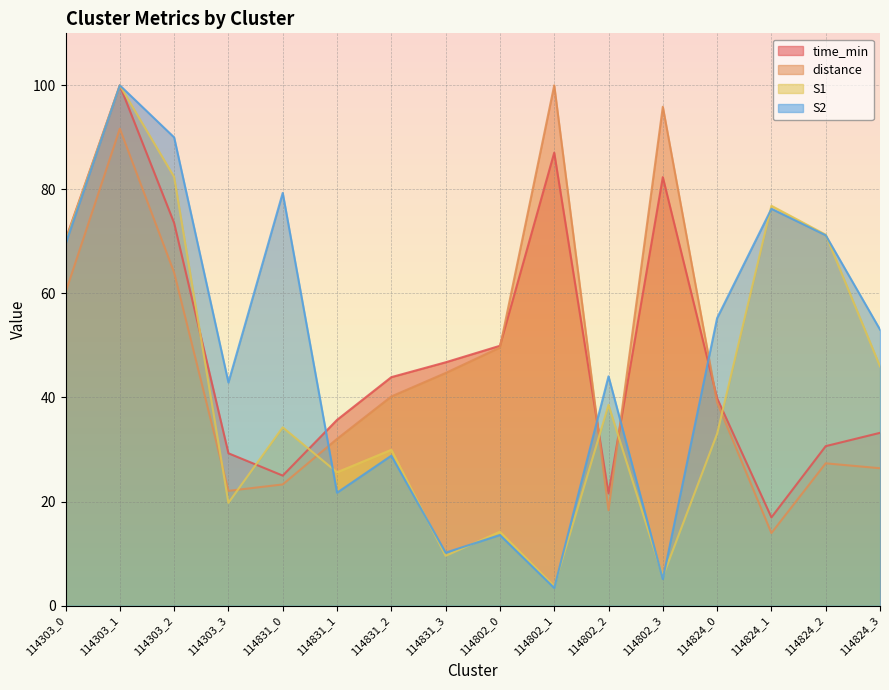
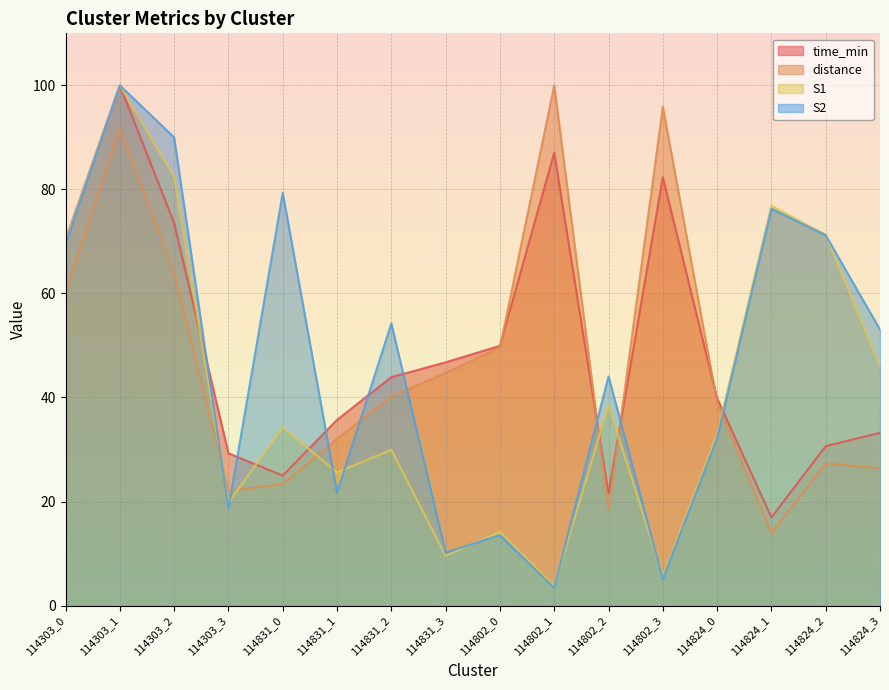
S2, 114303_3: 43 -> 19
S2, 114831_2: 29 -> 54
S2, 114824_0: 55 -> 32
